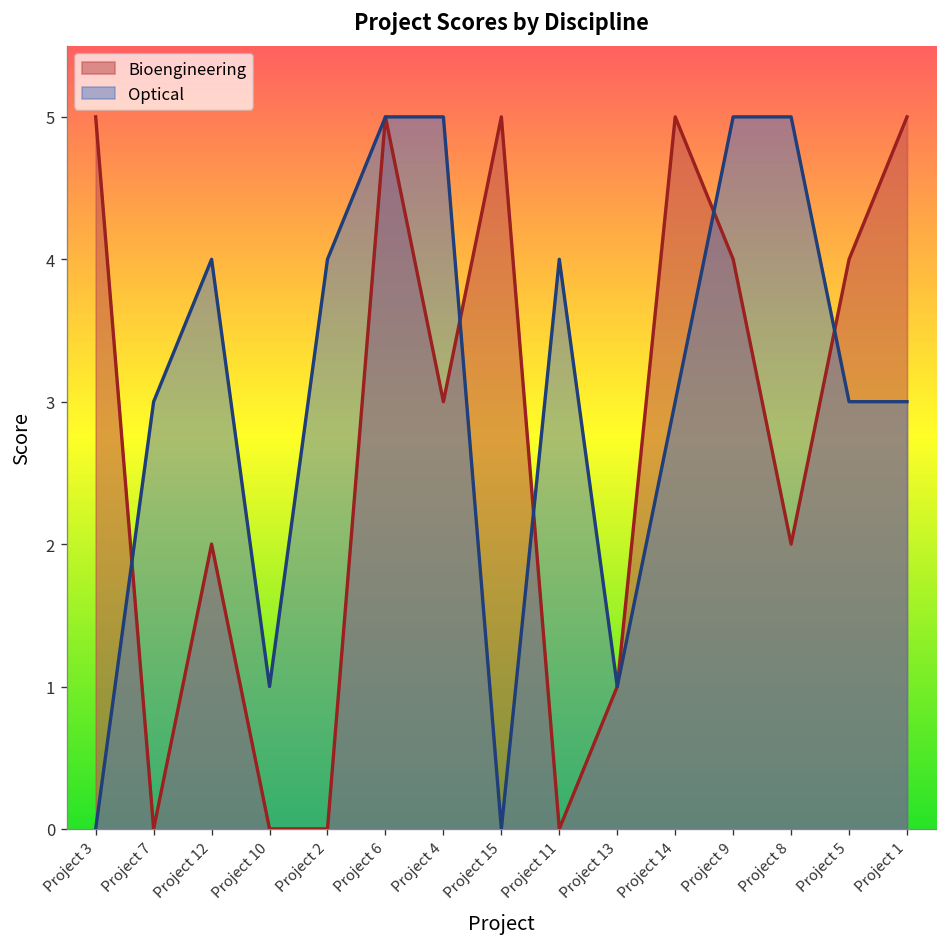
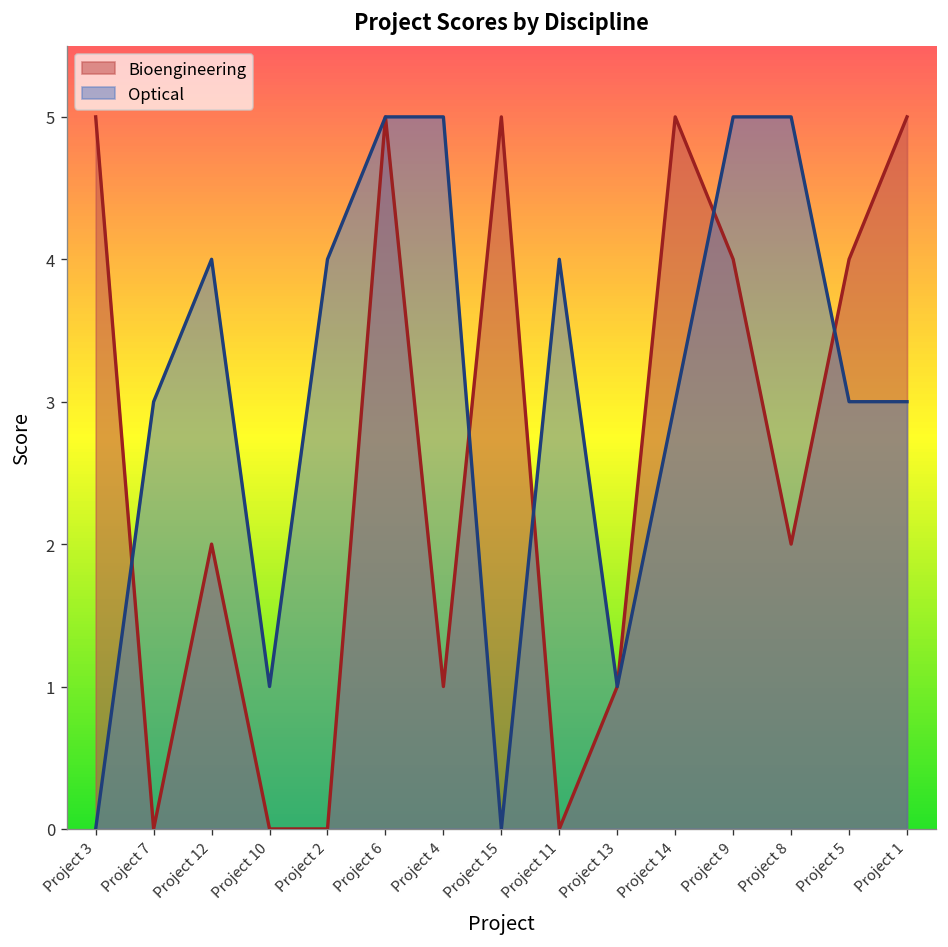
Bioengineering, Project 4: 3 -> 1
